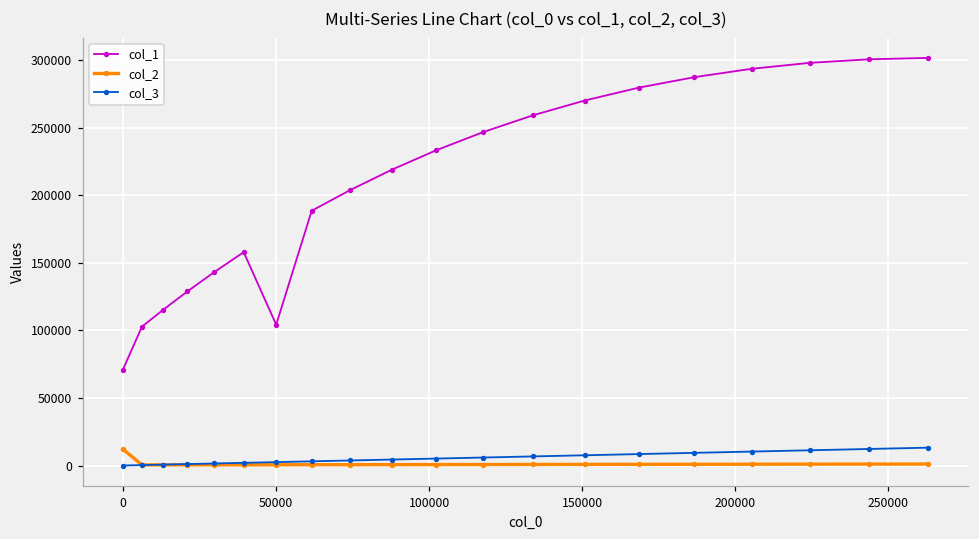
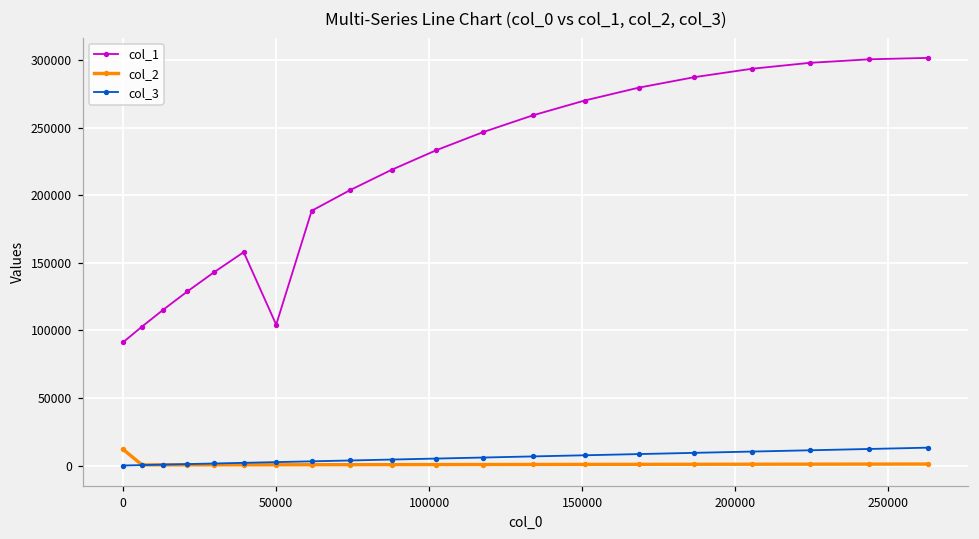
col_1, 0: 71000 -> 91000
